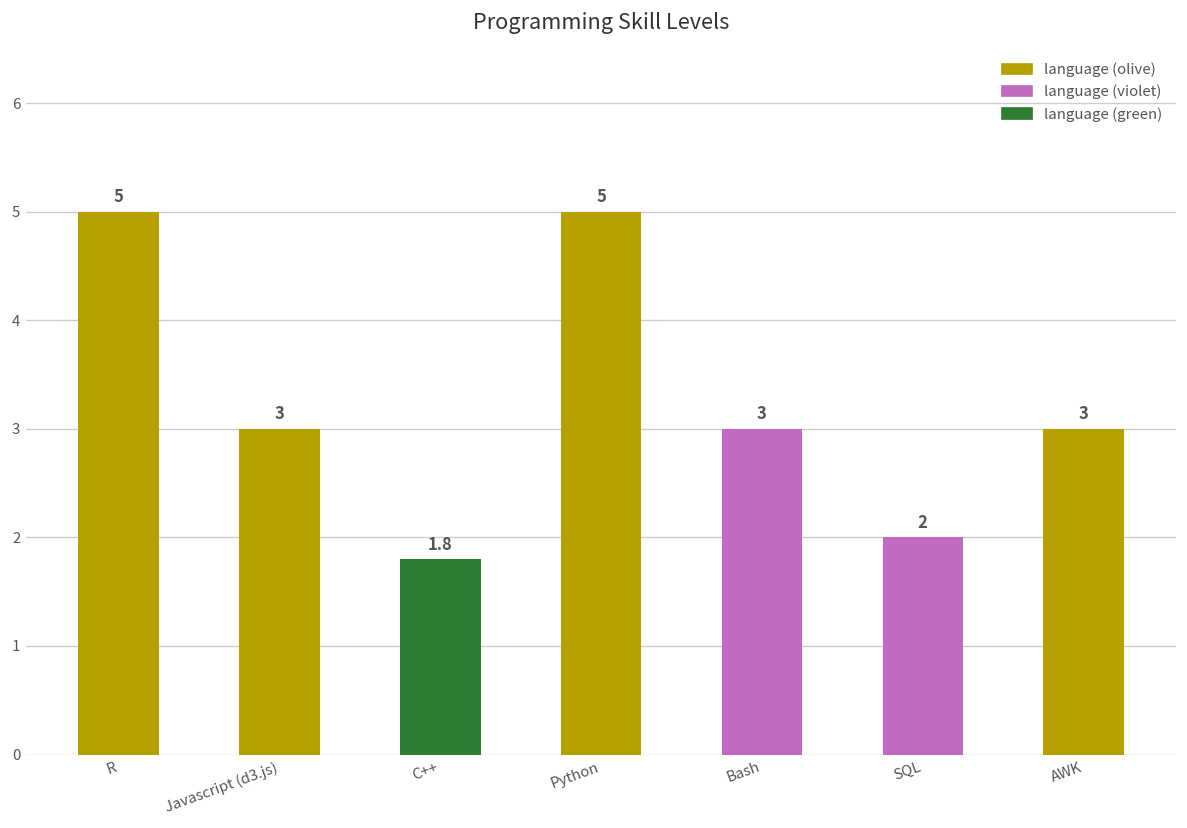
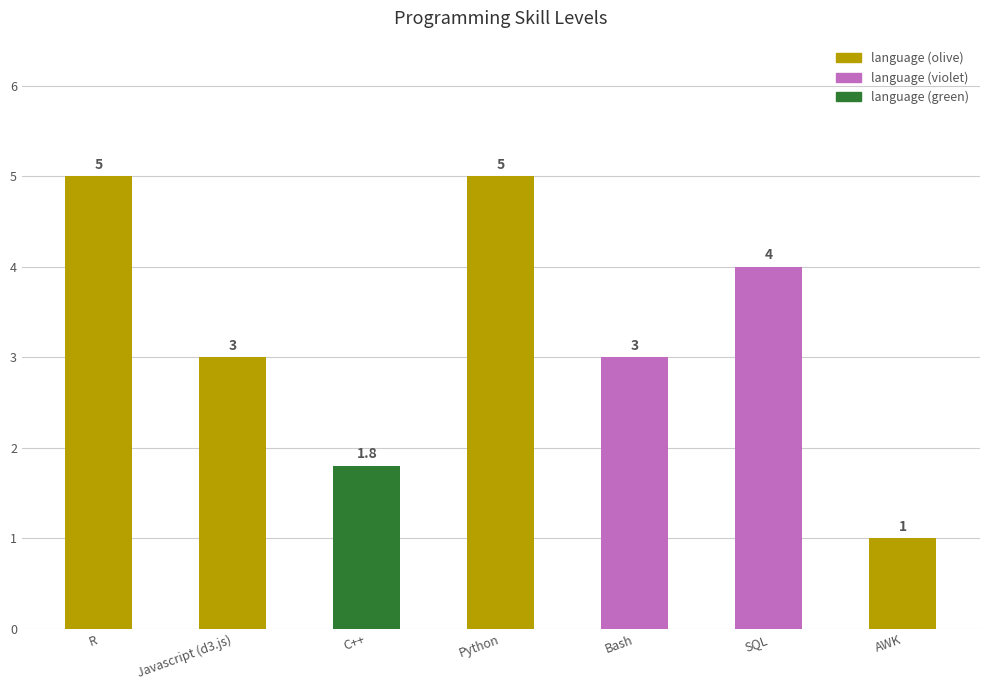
SQL: 2 -> 4
AWK: 3 -> 1
